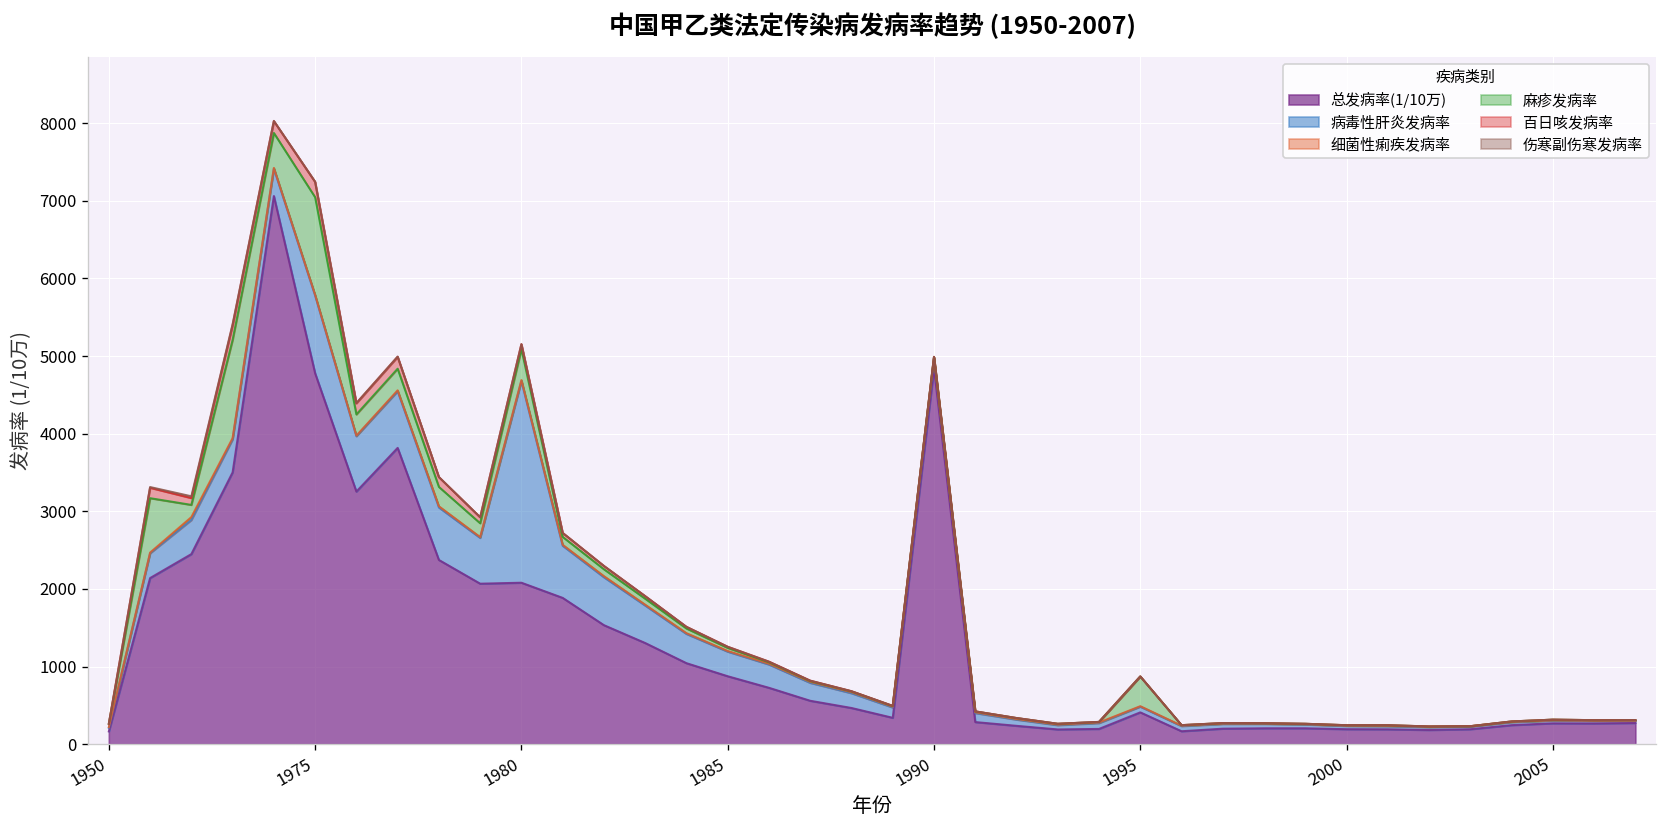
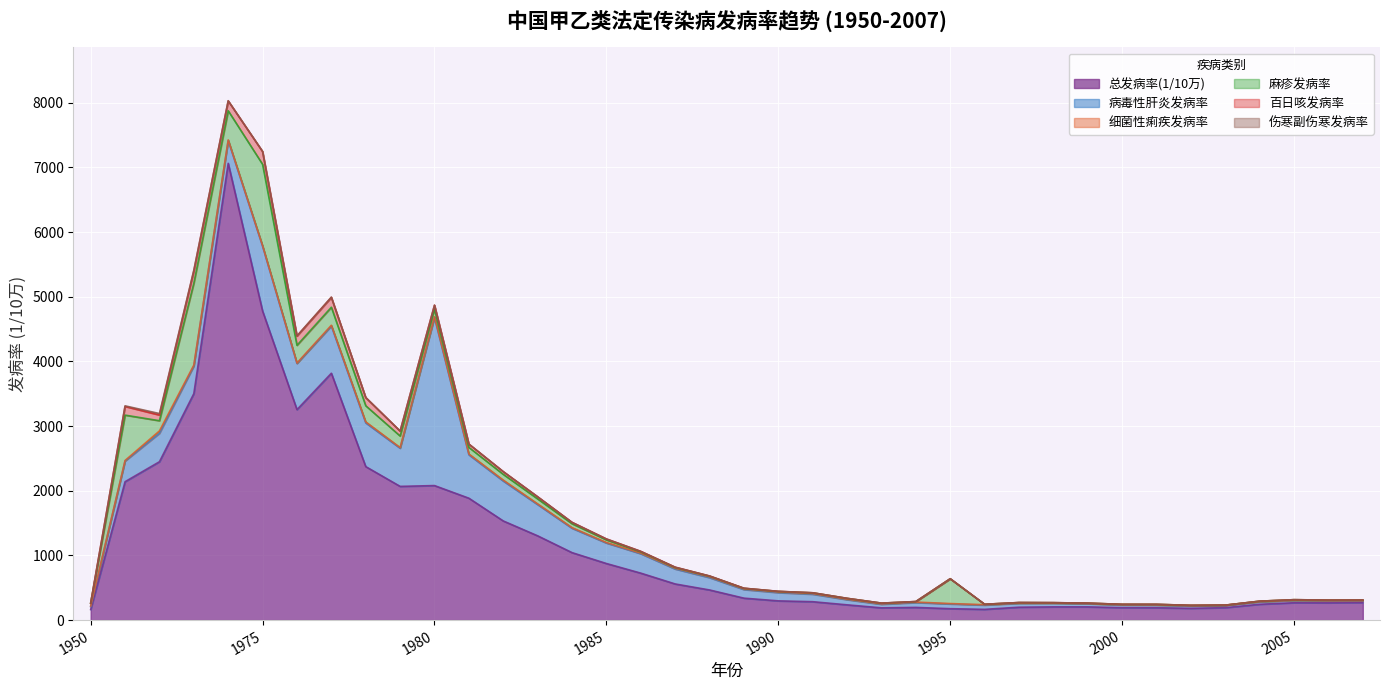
麻疹发病率, 1980: 400 -> 100
总发病率(1/10万), 1990: 4800 -> 300
总发病率(1/10万), 1995: 400 -> 200
